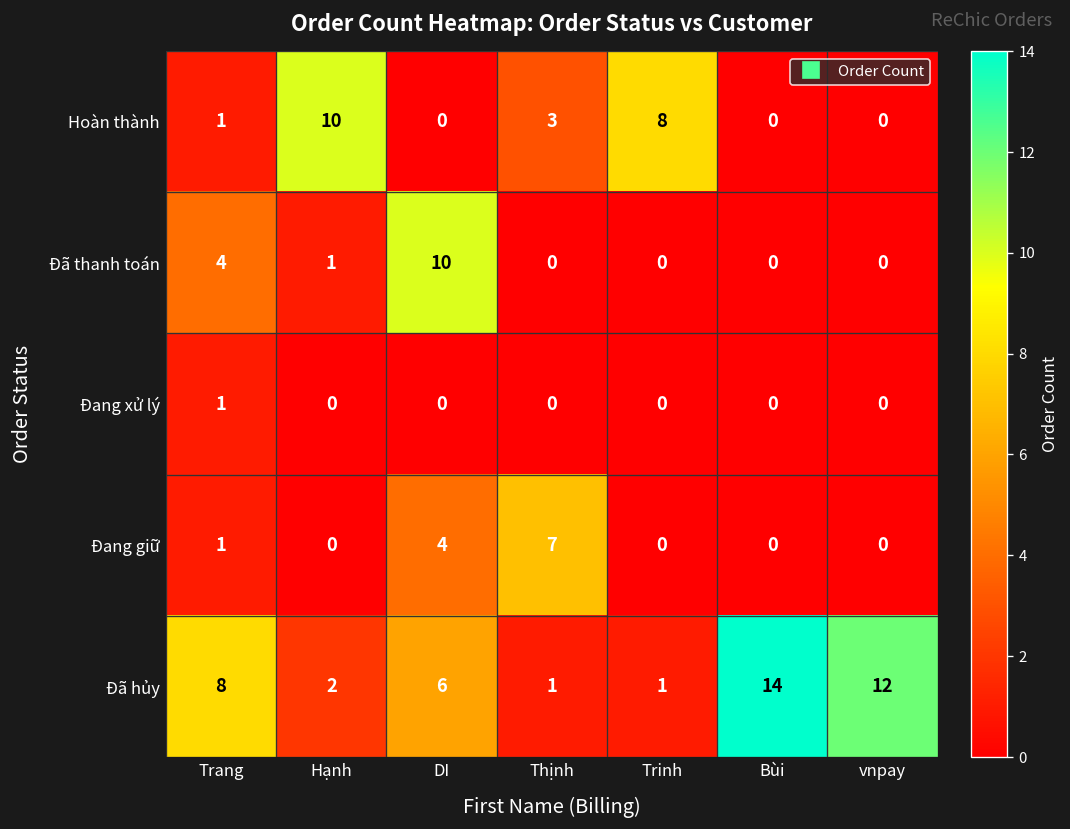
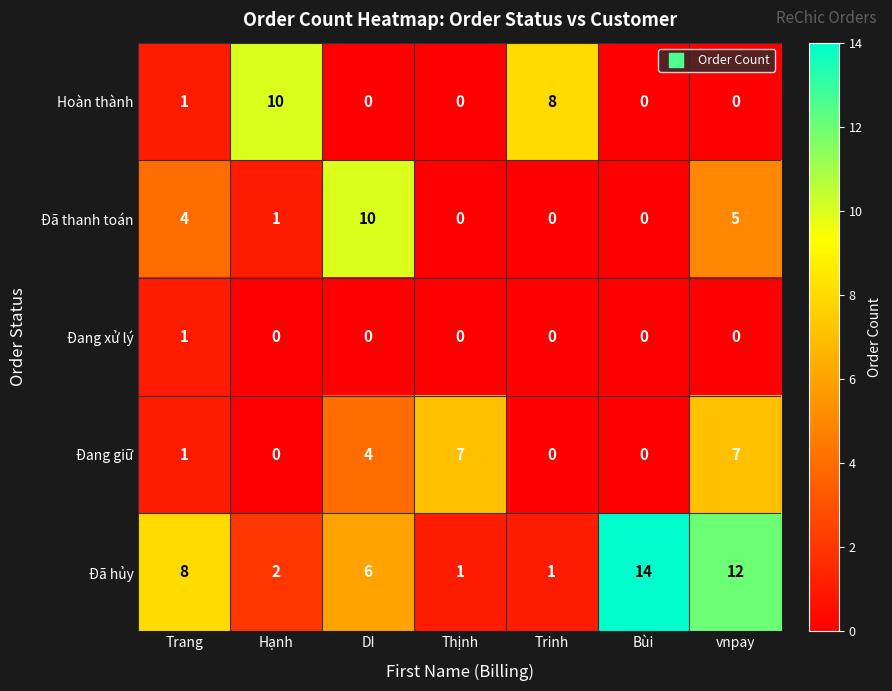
Hoàn thành, Thịnh: 3 -> 0
Đã thanh toán, vnpay: 0 -> 5
Đang giữ, vnpay: 0 -> 7
